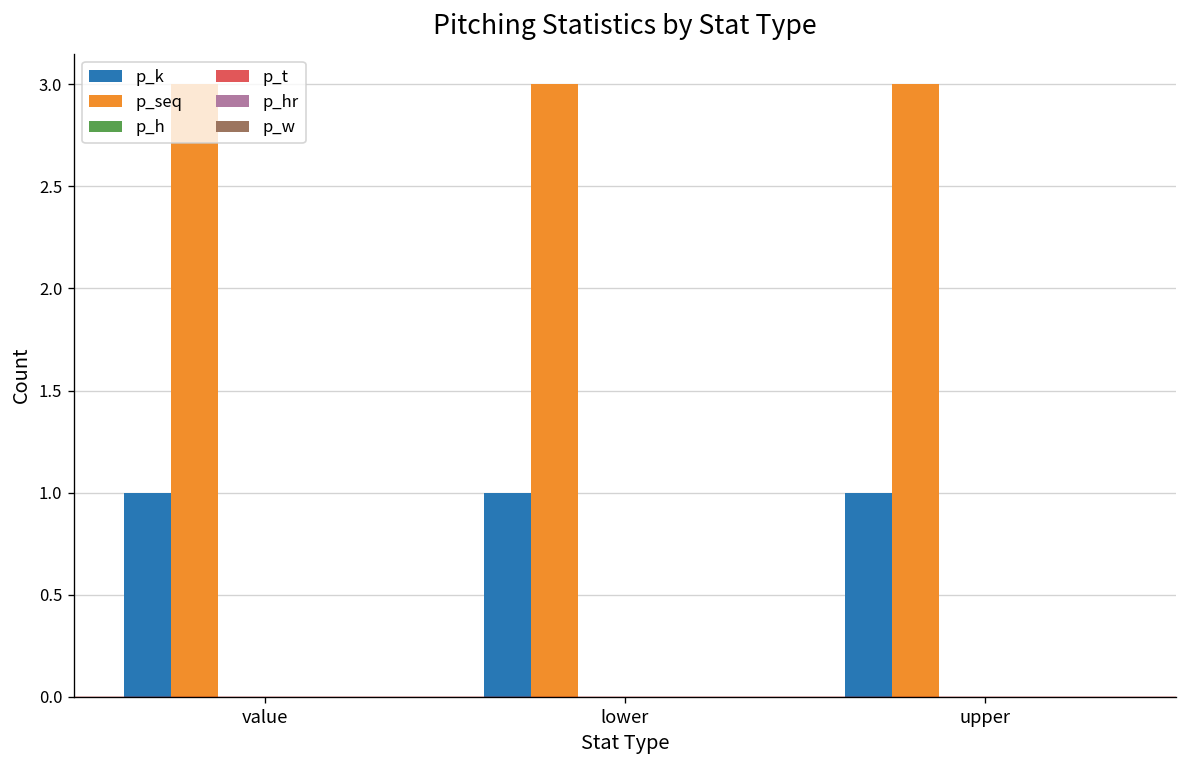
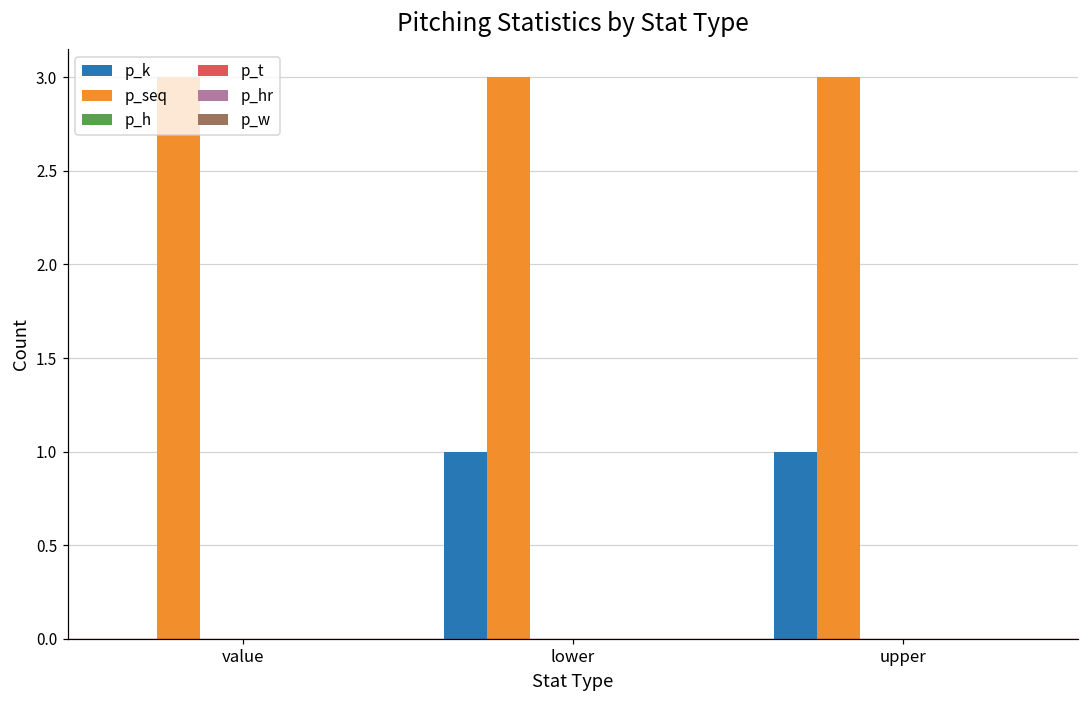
p_k, value: 1 -> 0
